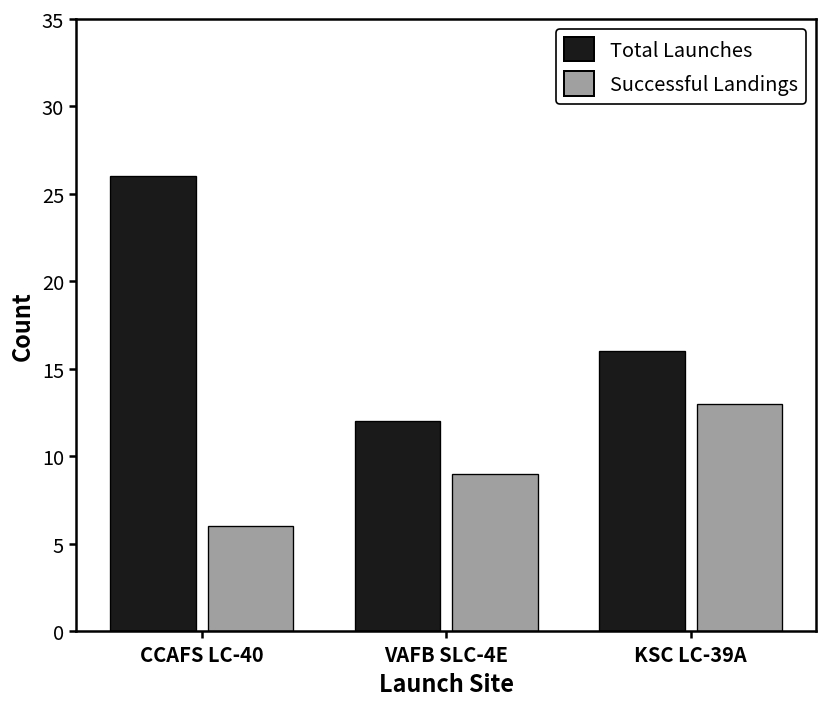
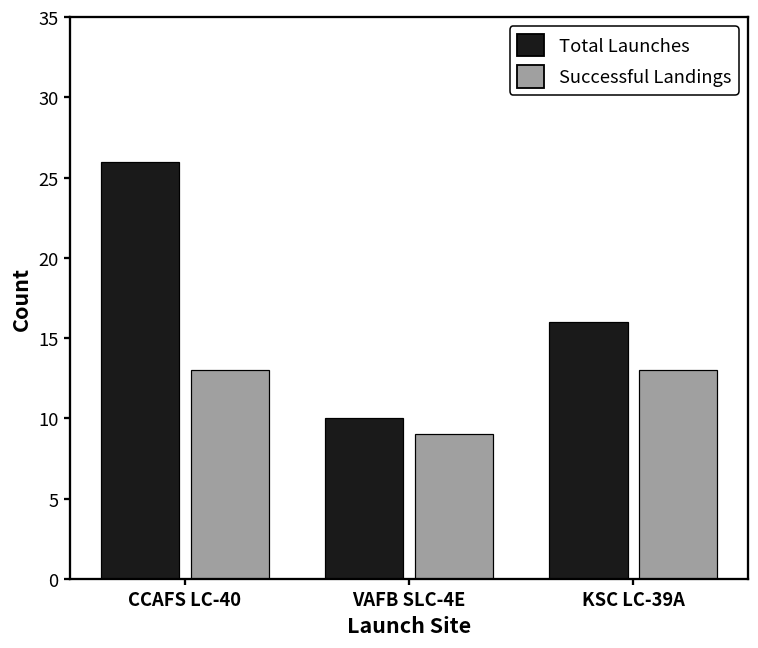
Successful Landings, CCAFS LC-40: 6 -> 13
Total Launches, VAFB SLC-4E: 12 -> 10
